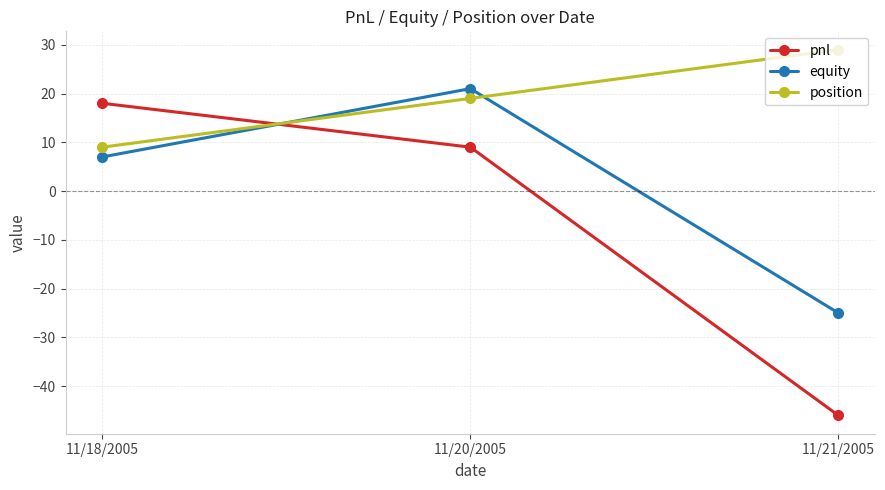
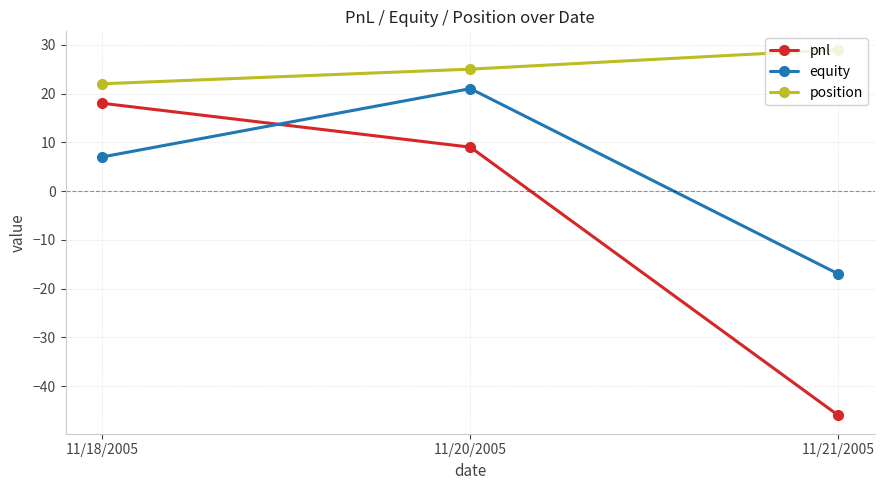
position, 11/18/2005: 9 -> 22
position, 11/20/2005: 19 -> 25
equity, 11/21/2005: -25 -> -17
